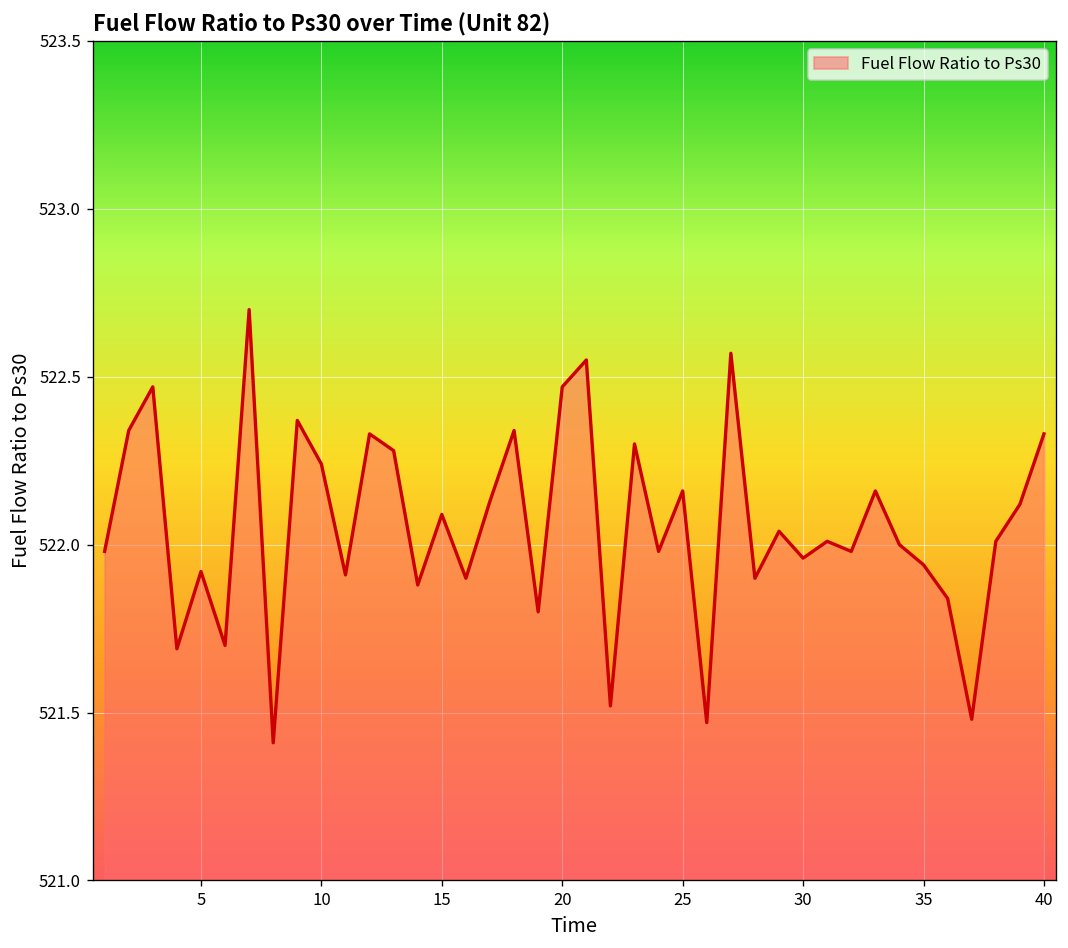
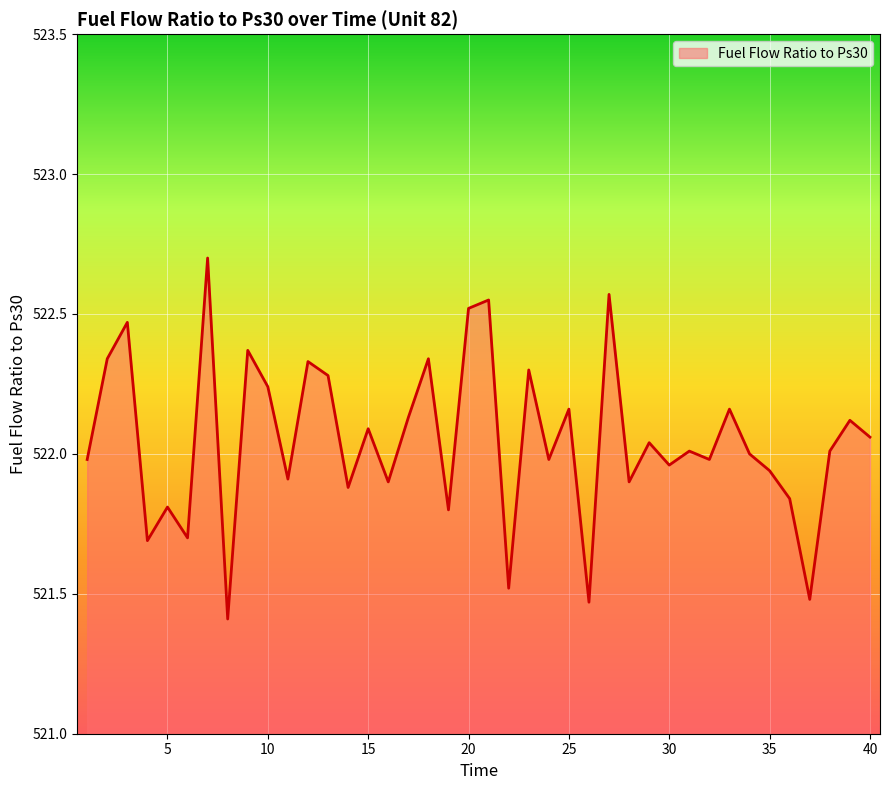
5: 521.92 -> 521.81
20: 522.47 -> 522.52
40: 522.33 -> 522.06
